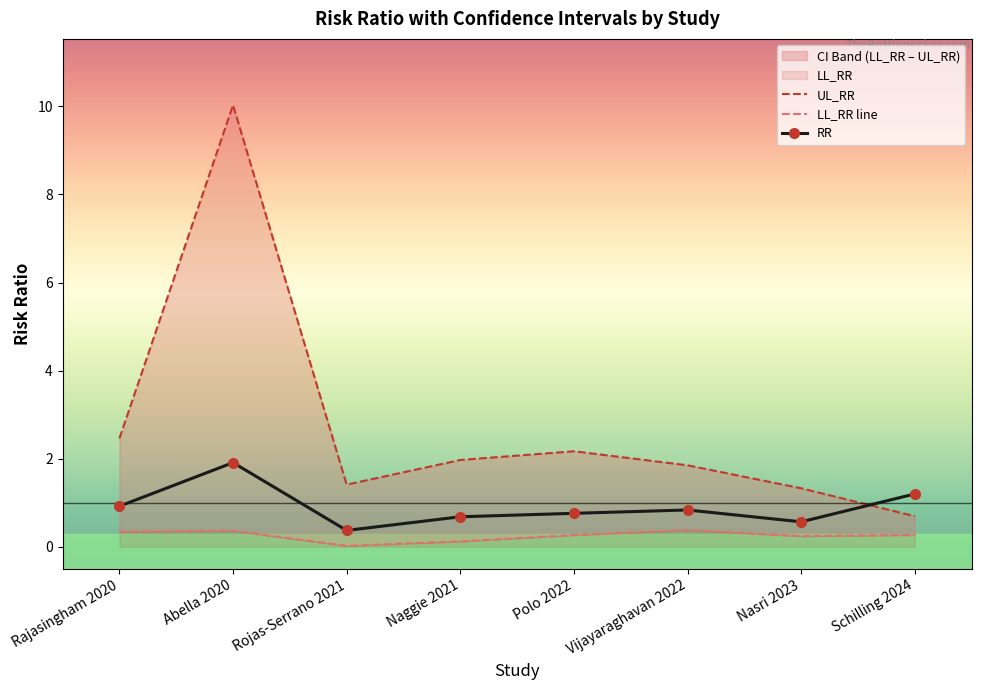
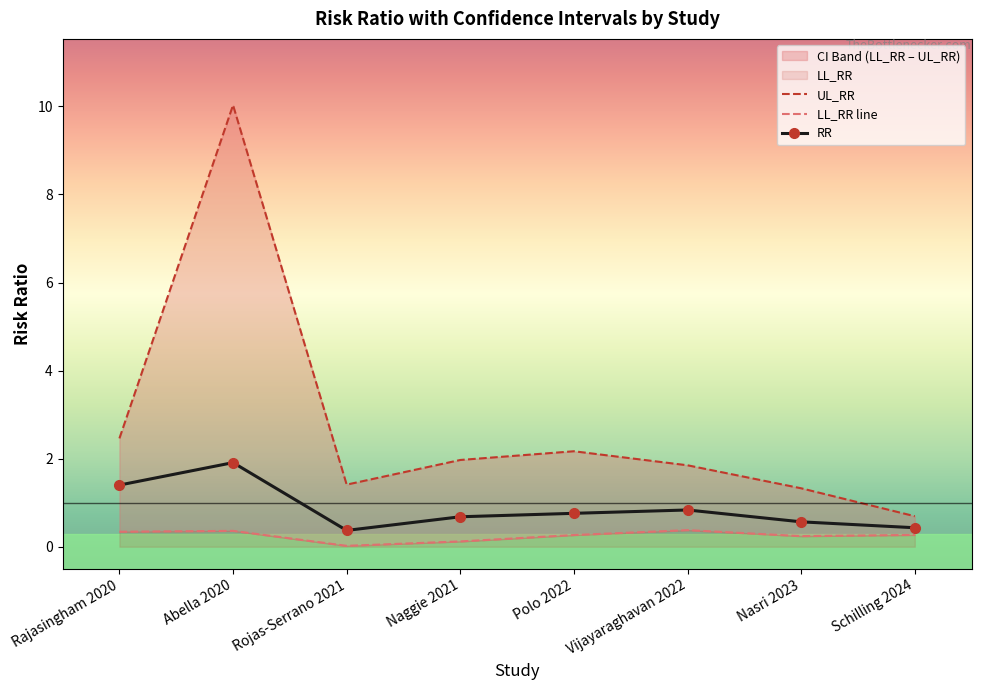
RR, Rajasingham 2020: 0.9 -> 1.4
RR, Schilling 2024: 1.2 -> 0.4
